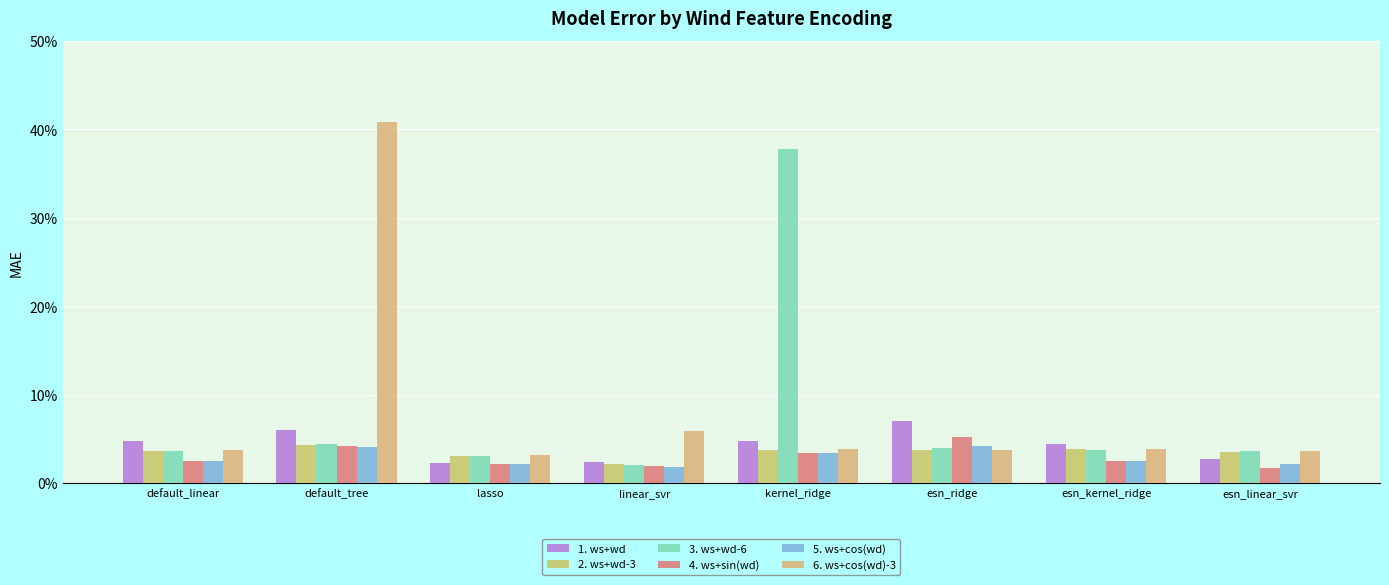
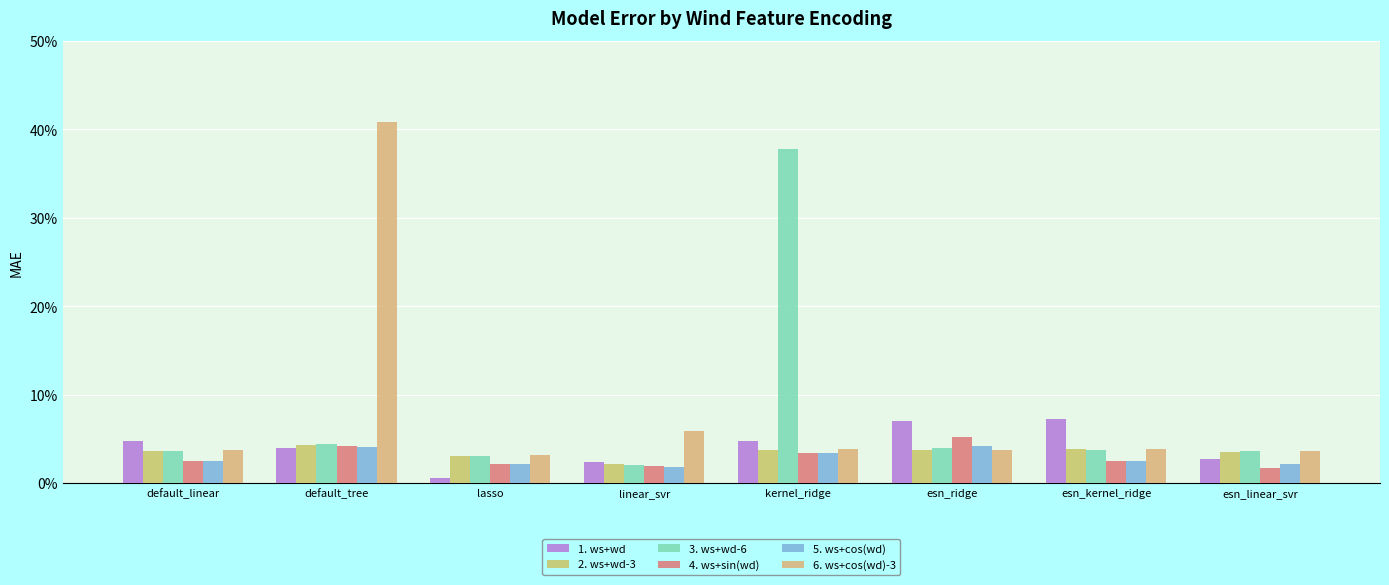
1. ws+wd, default_tree: 6% -> 4%
1. ws+wd, lasso: 2% -> 1%
1. ws+wd, esn_kernel_ridge: 4% -> 7%
